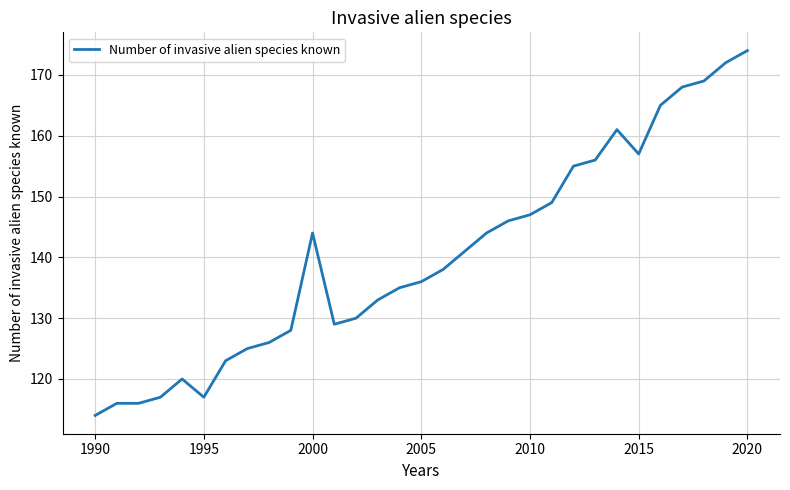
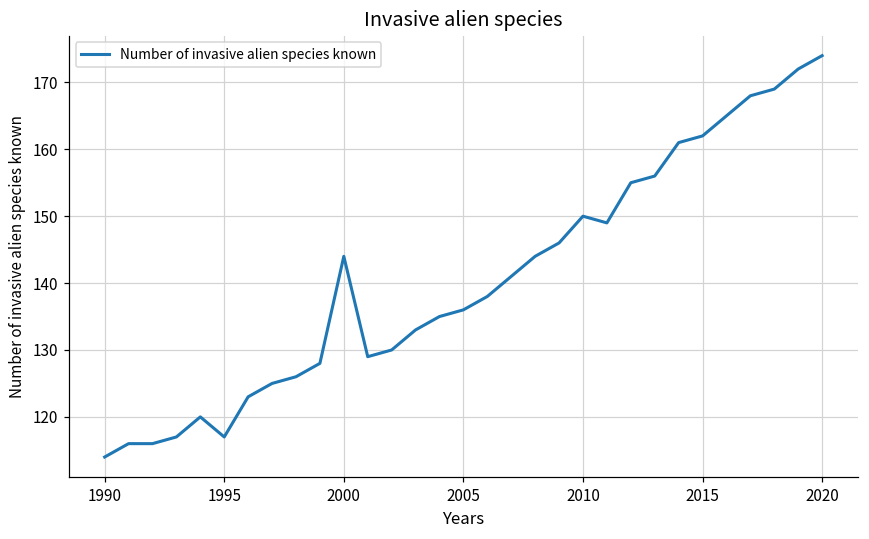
2010: 147 -> 150
2015: 157 -> 162
